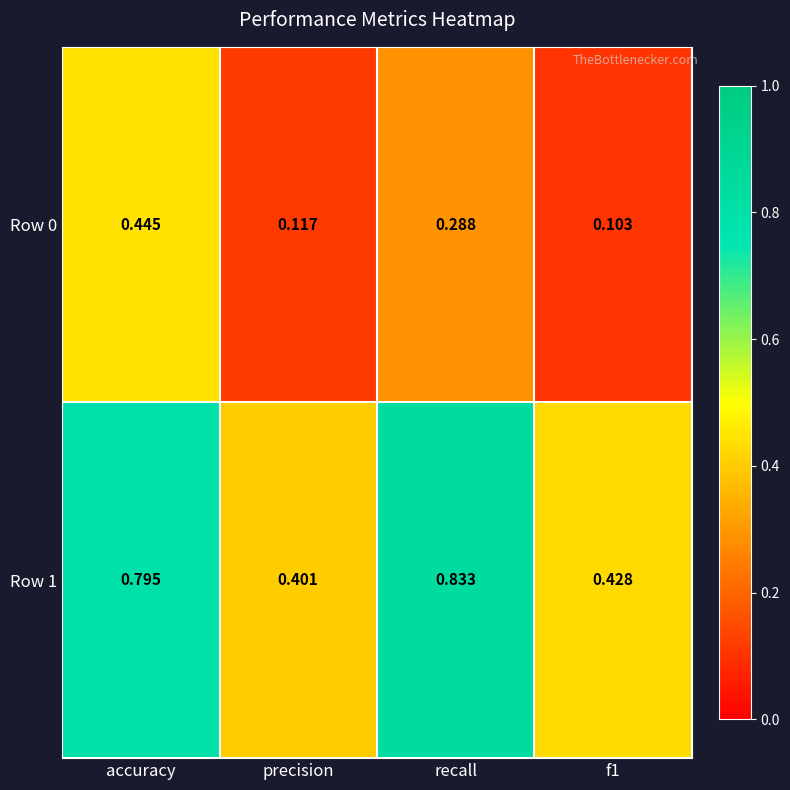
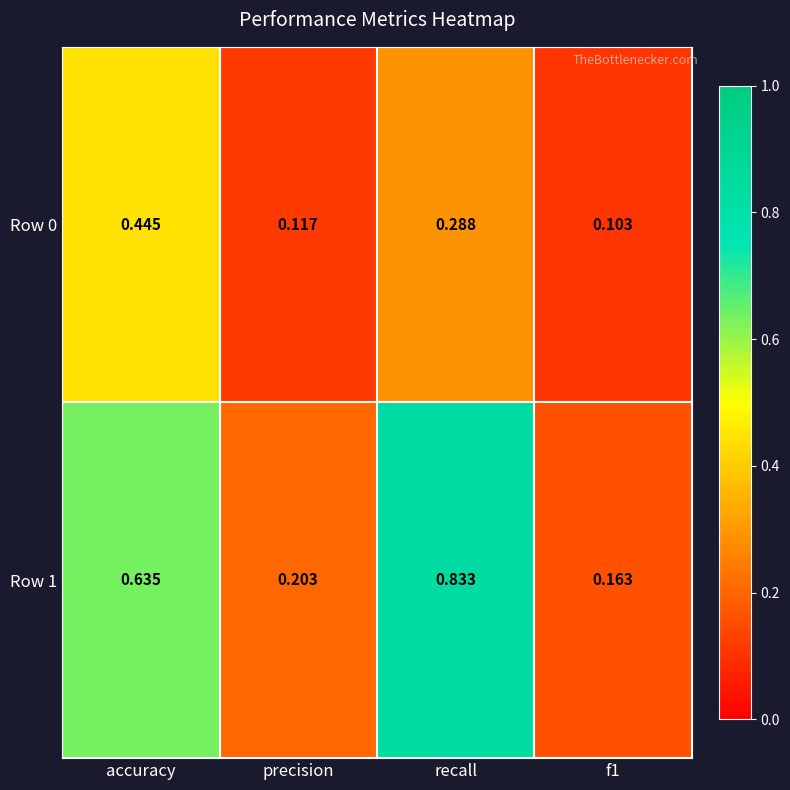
Row 1, accuracy: 0.795 -> 0.635
Row 1, precision: 0.401 -> 0.203
Row 1, f1: 0.428 -> 0.163
